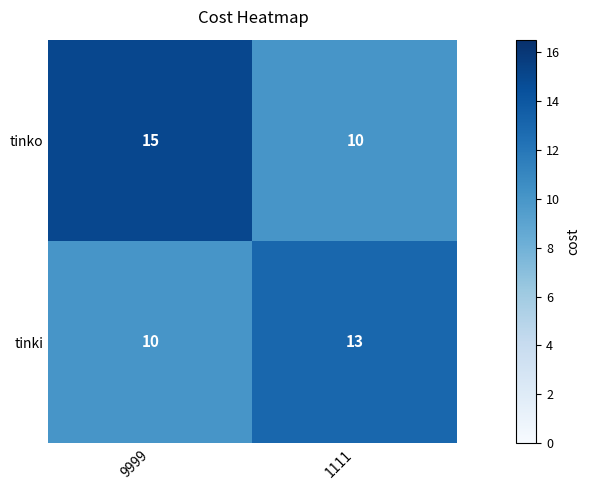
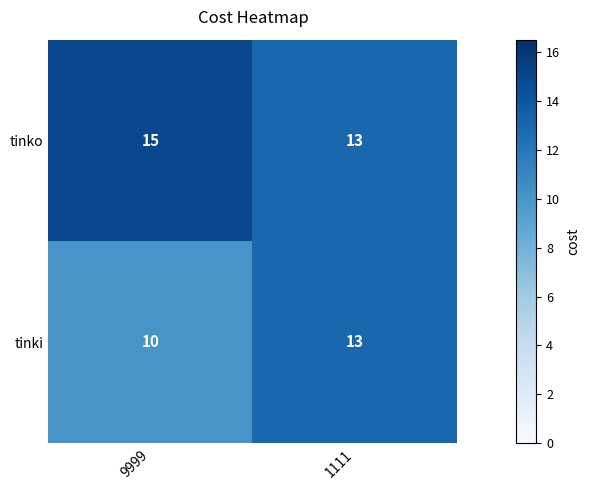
tinko, 1111: 10 -> 13
